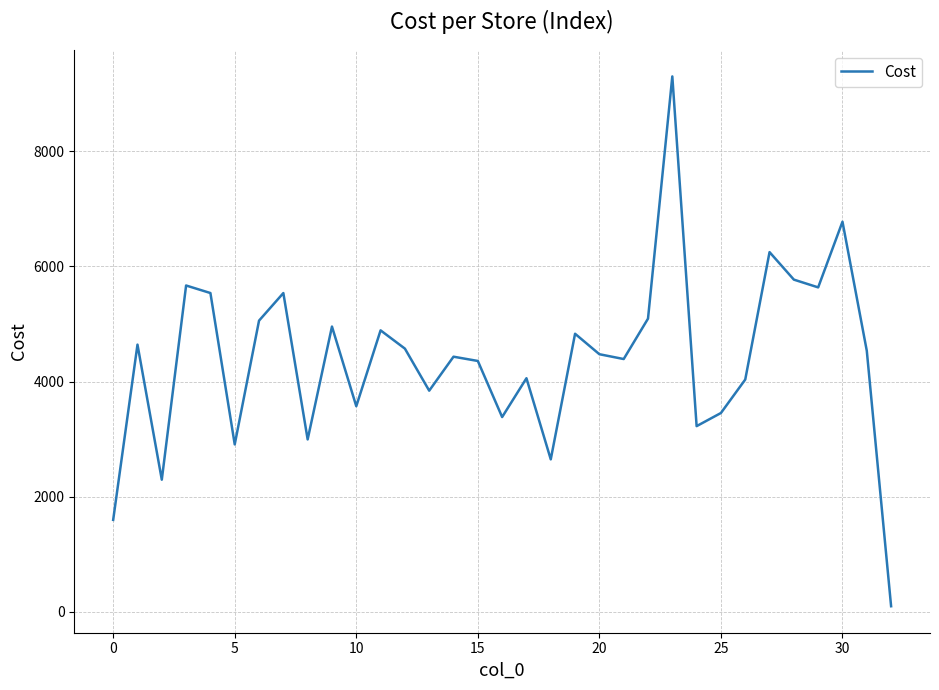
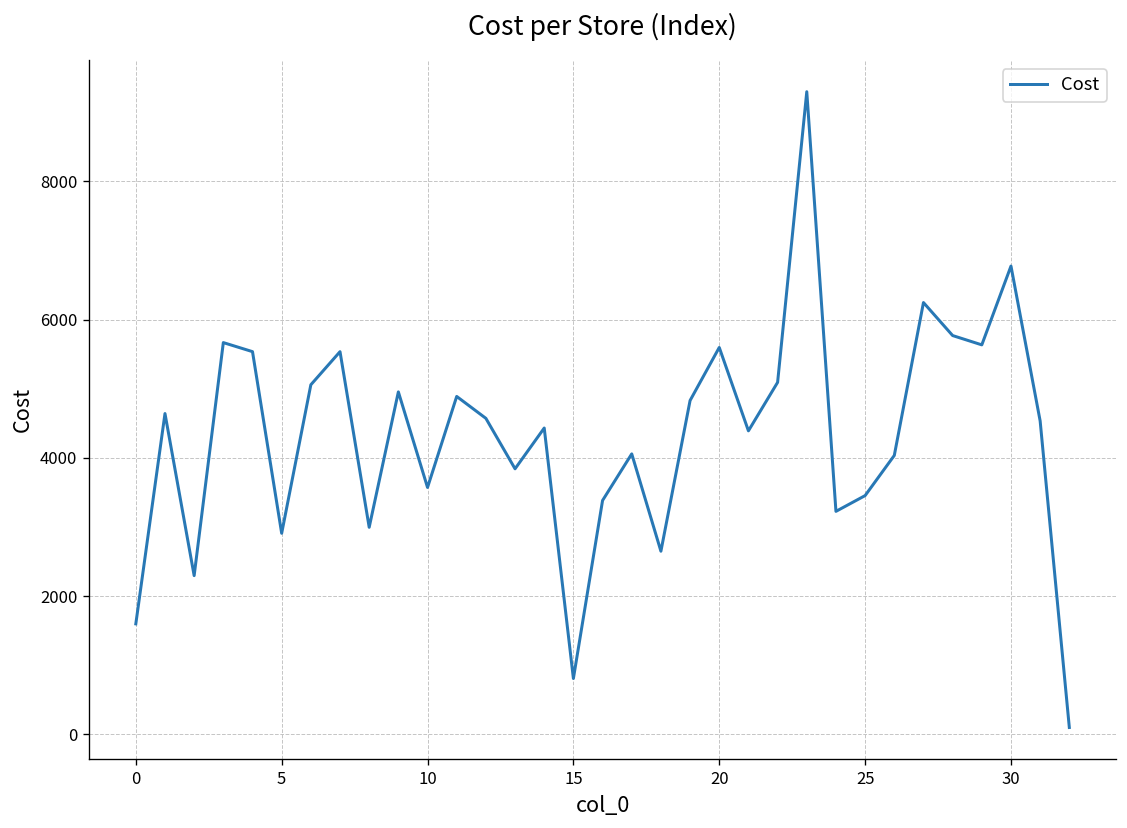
15: 4400 -> 800
20: 4500 -> 5600
